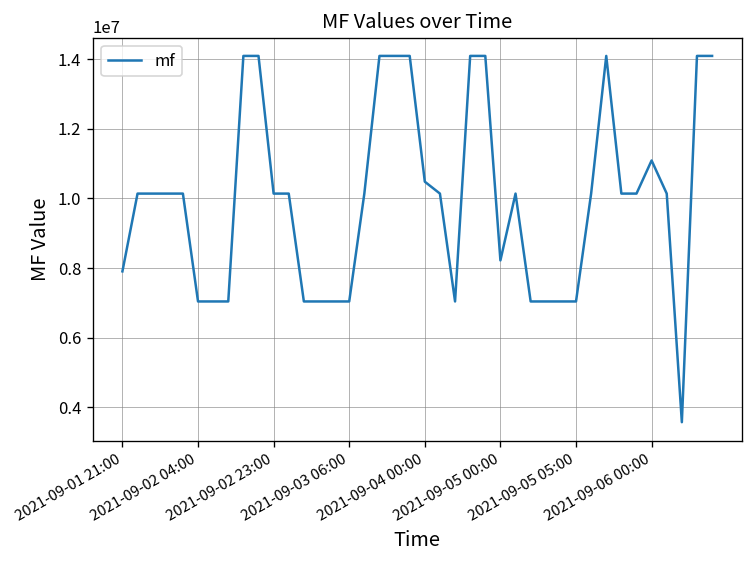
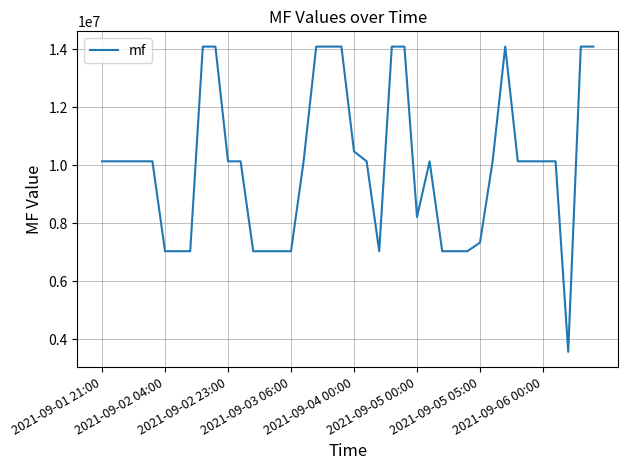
2021-09-01 21:00: 7900000 -> 10100000
2021-09-05 05:00: 7000000 -> 7300000
2021-09-06 00:00: 11100000 -> 10100000
